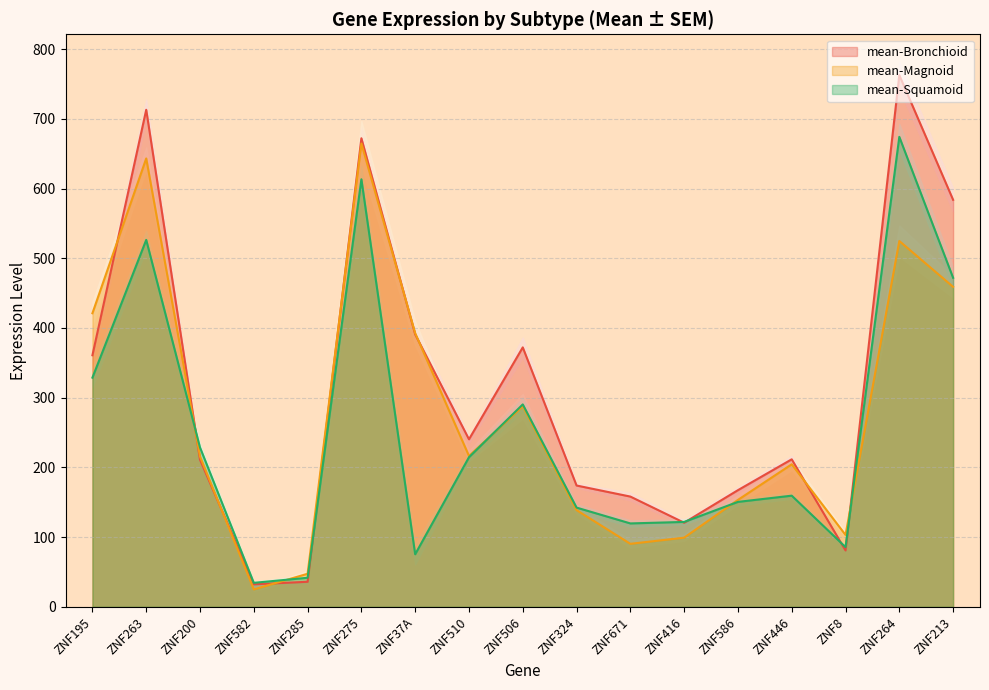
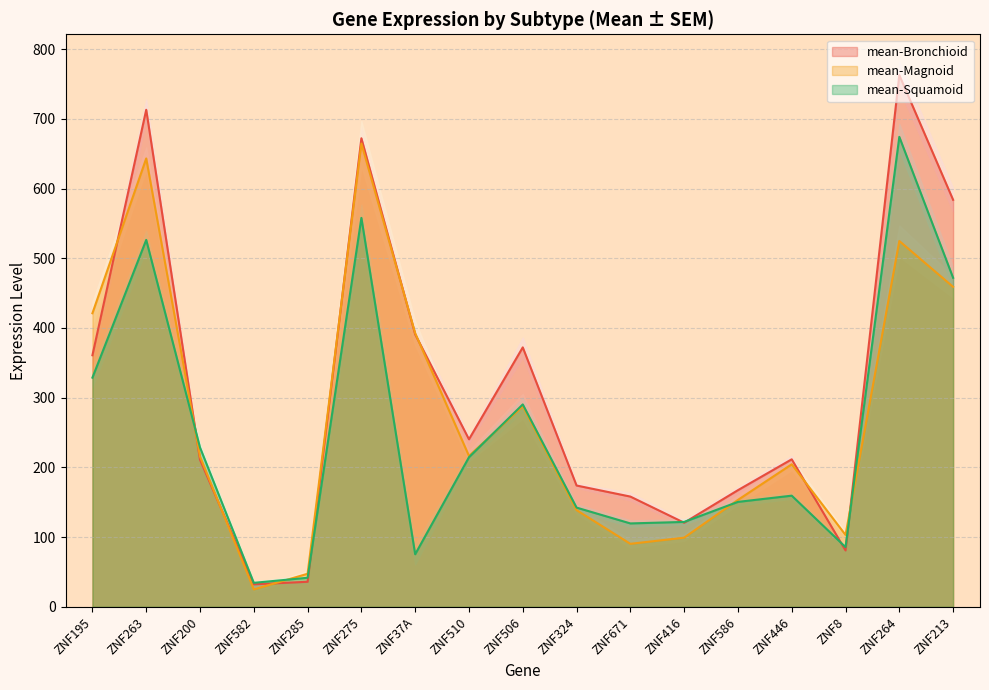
mean-Squamoid, ZNF275: 610 -> 560
